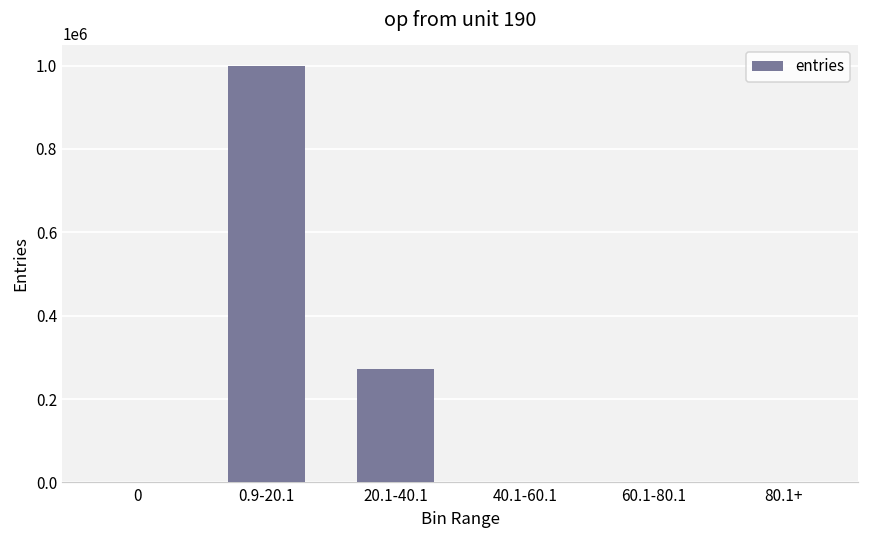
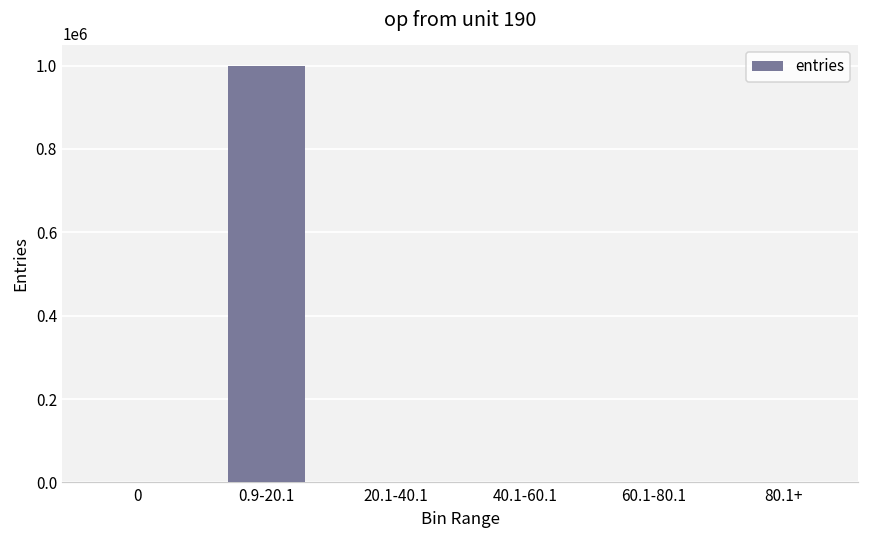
20.1-40.1: 270000 -> 0
